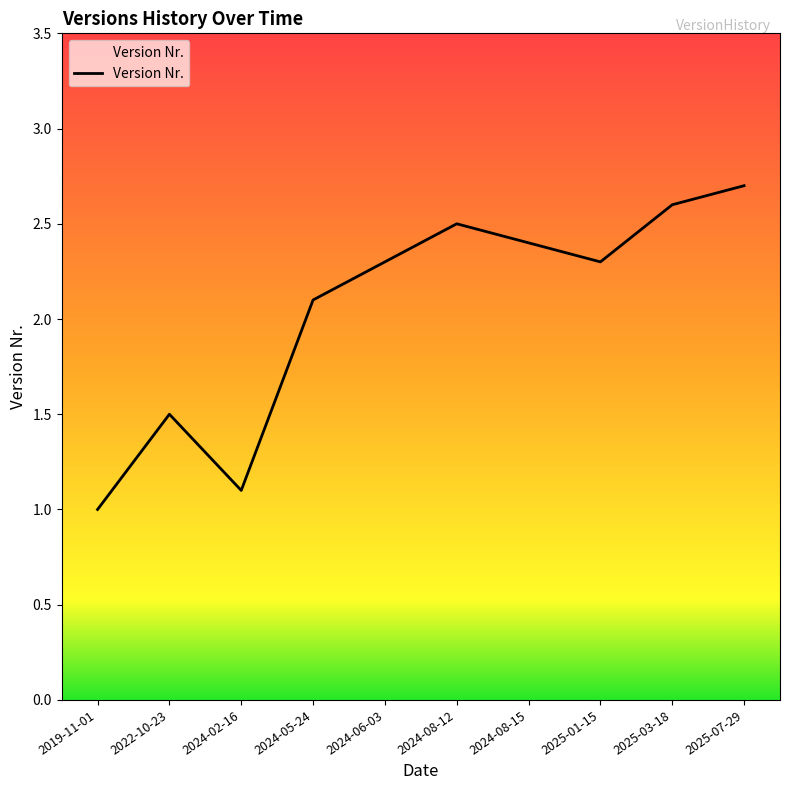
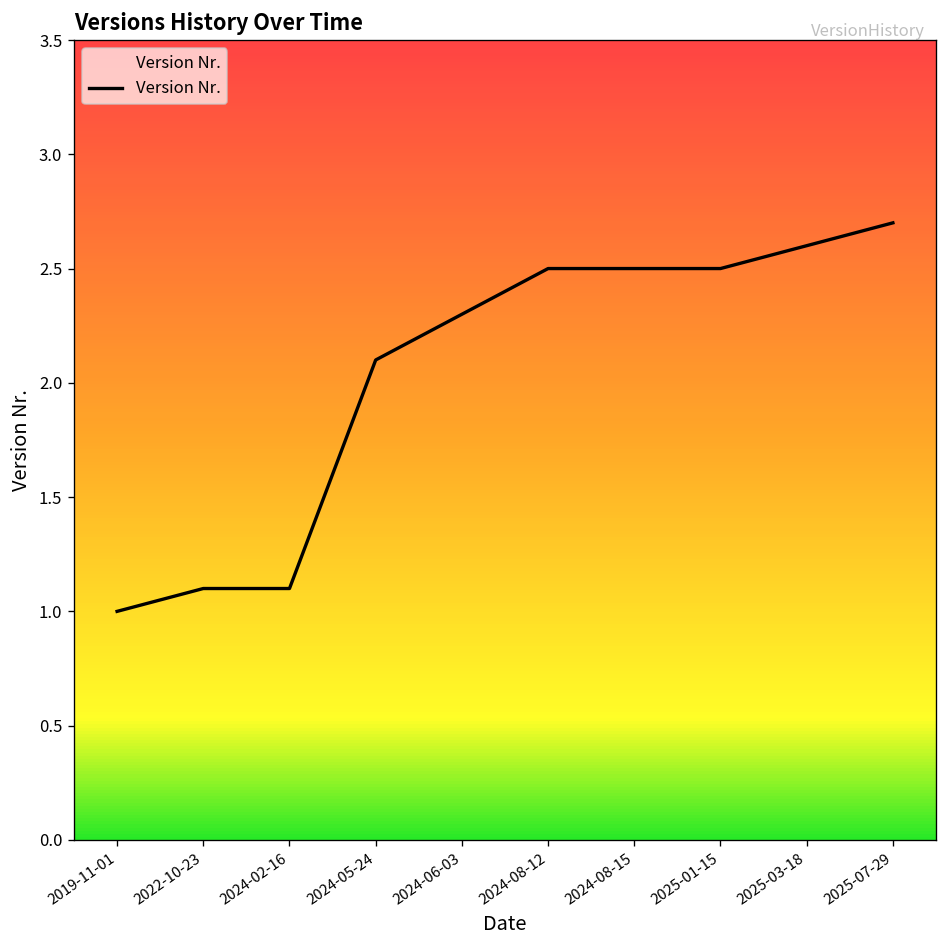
2022-10-23: 1.5 -> 1.1
2024-08-15: 2.4 -> 2.5
2025-01-15: 2.3 -> 2.5
